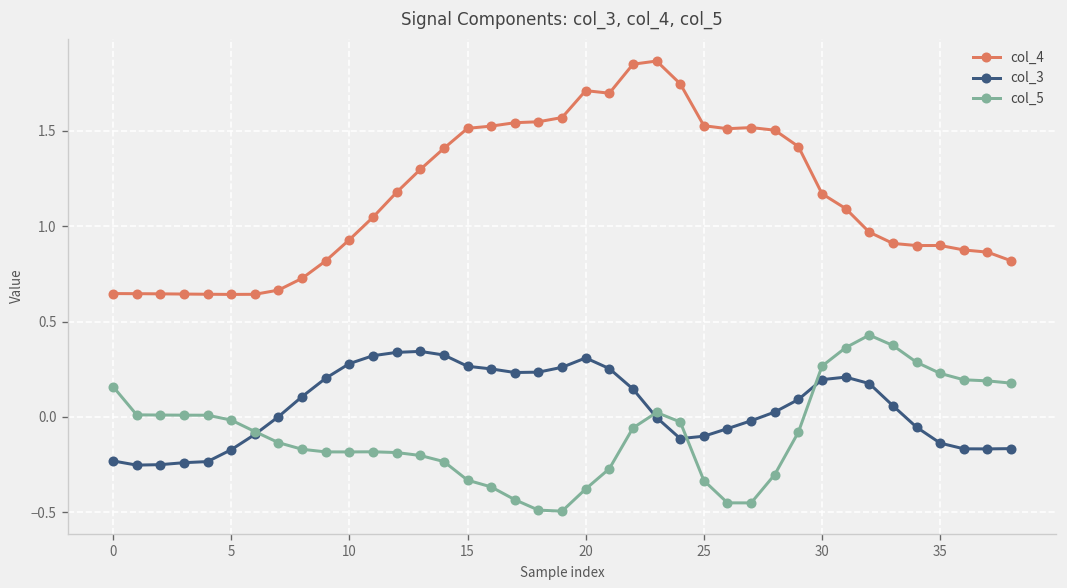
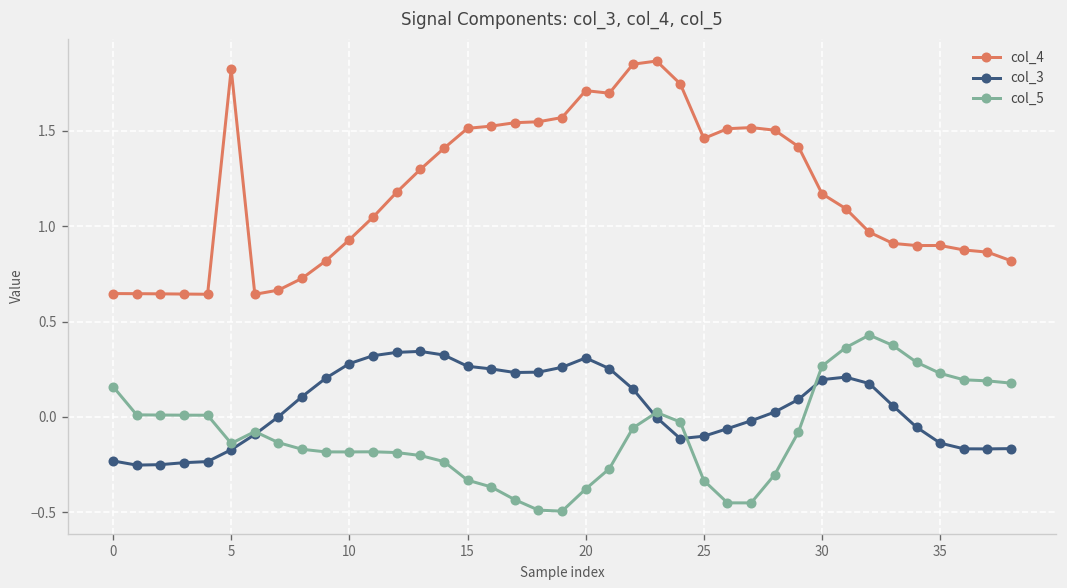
col_4, 5: 0.64 -> 1.82
col_5, 5: -0.02 -> -0.14
col_4, 25: 1.53 -> 1.46
